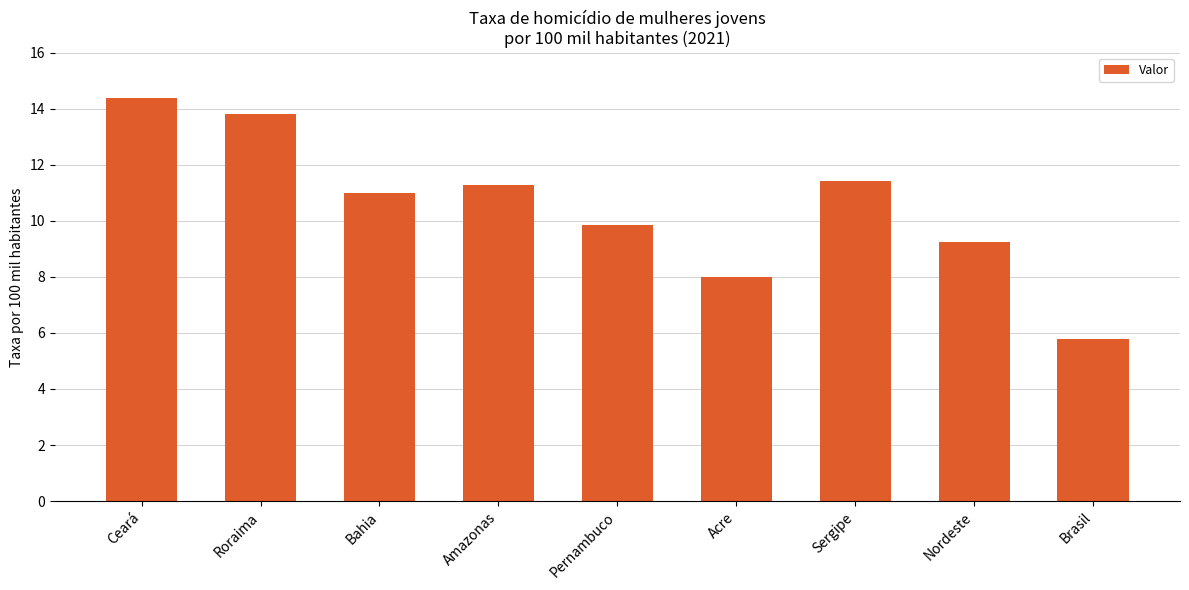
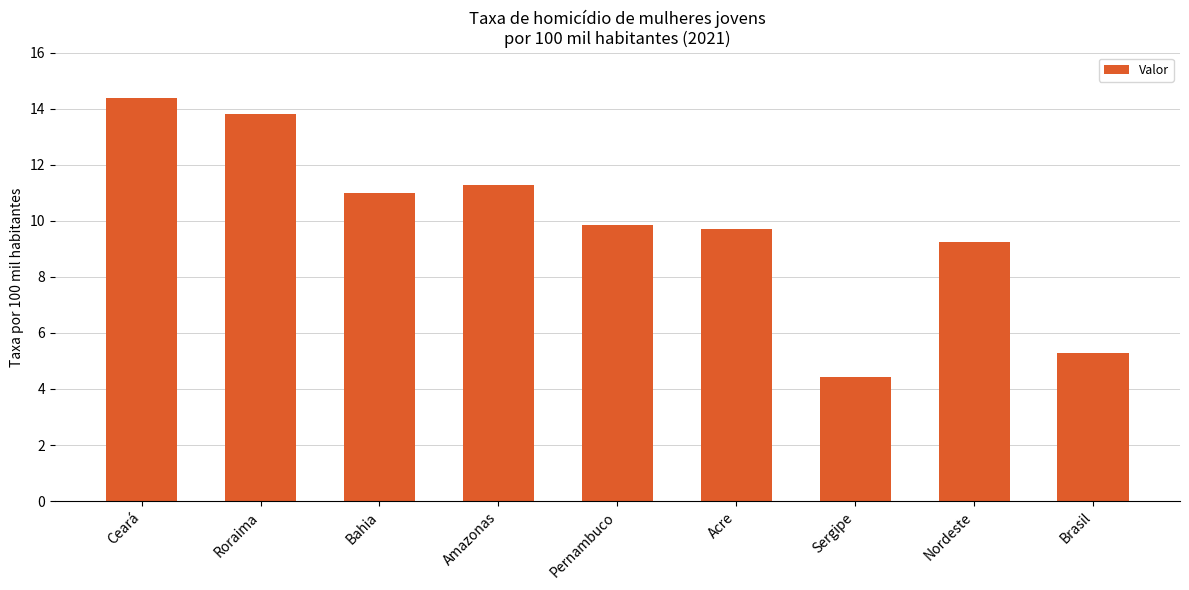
Acre: 8.0 -> 9.7
Sergipe: 11.4 -> 4.4
Brasil: 5.8 -> 5.3
